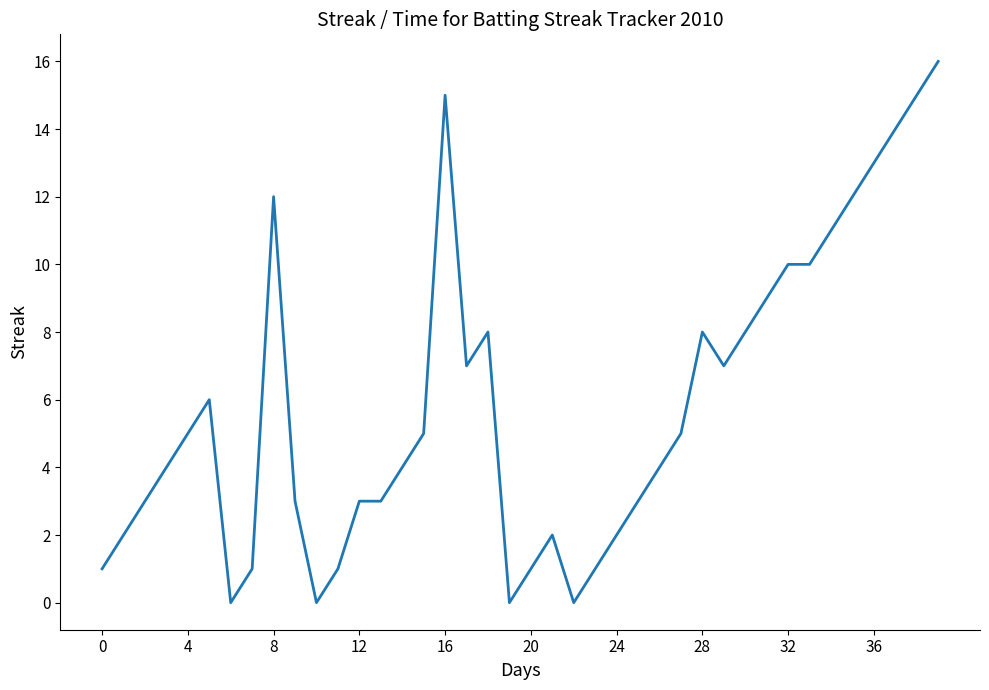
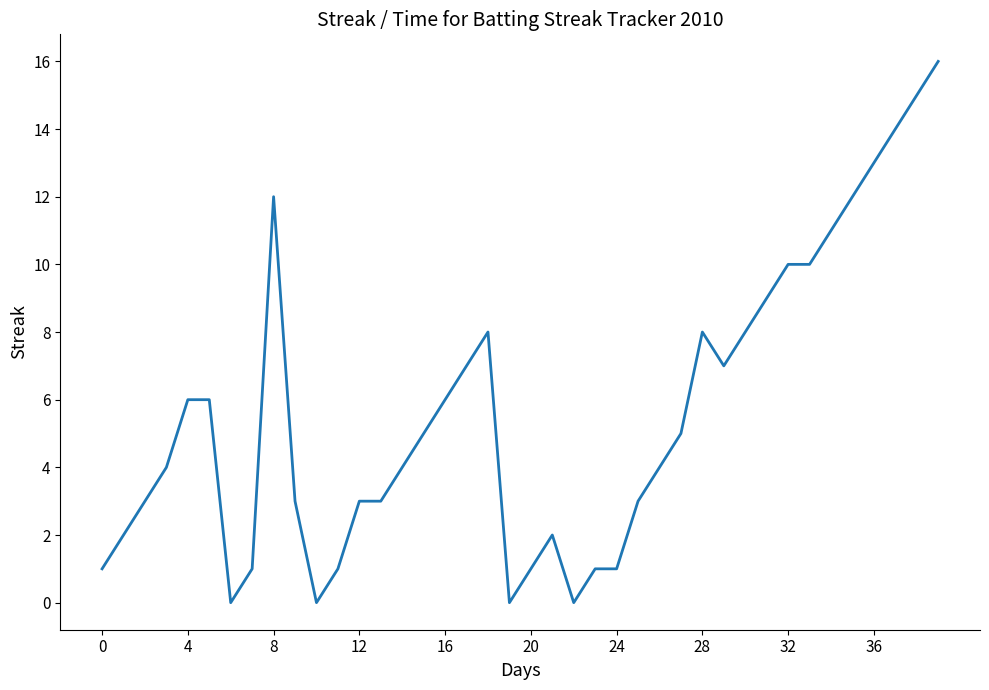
4: 5 -> 6
16: 15 -> 6
24: 2 -> 1
